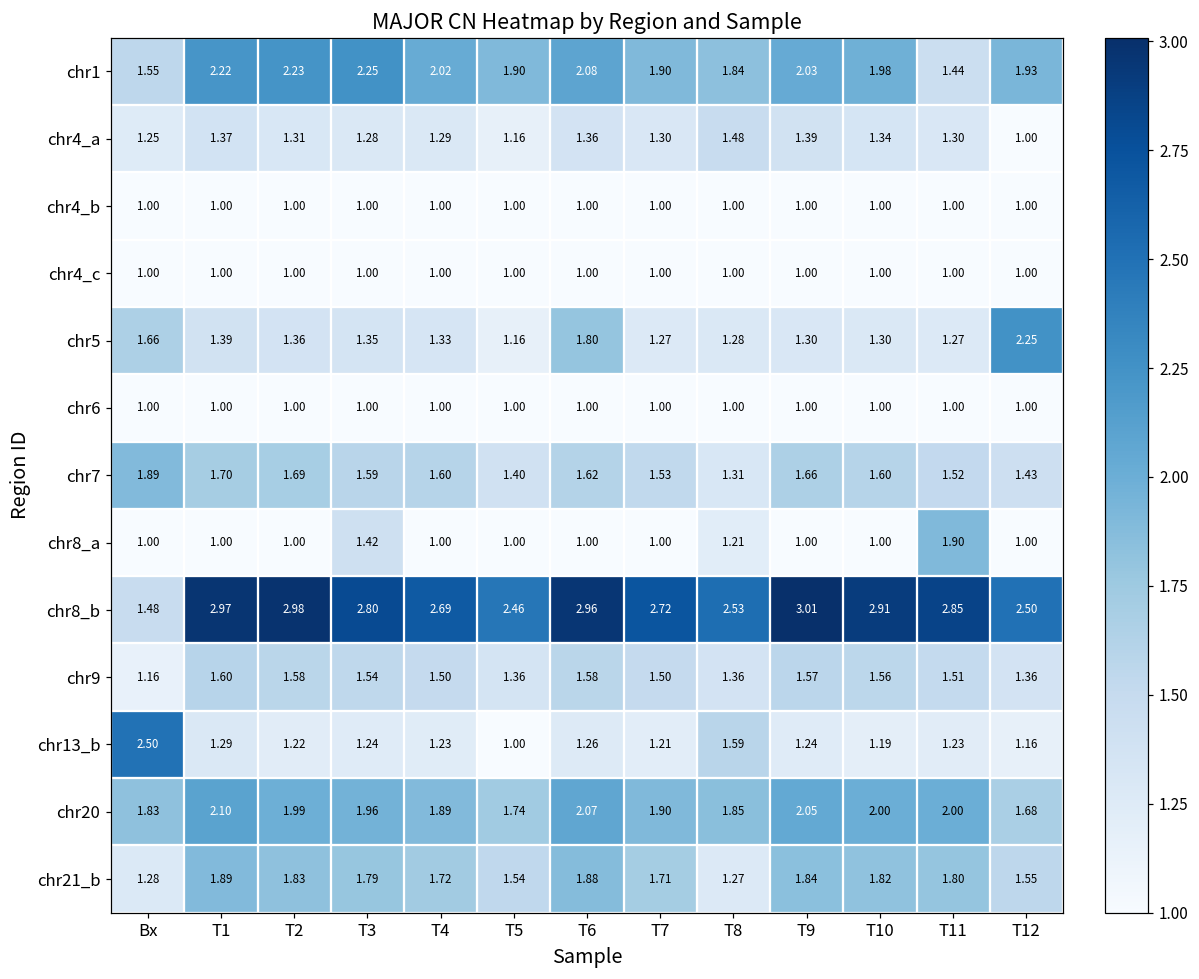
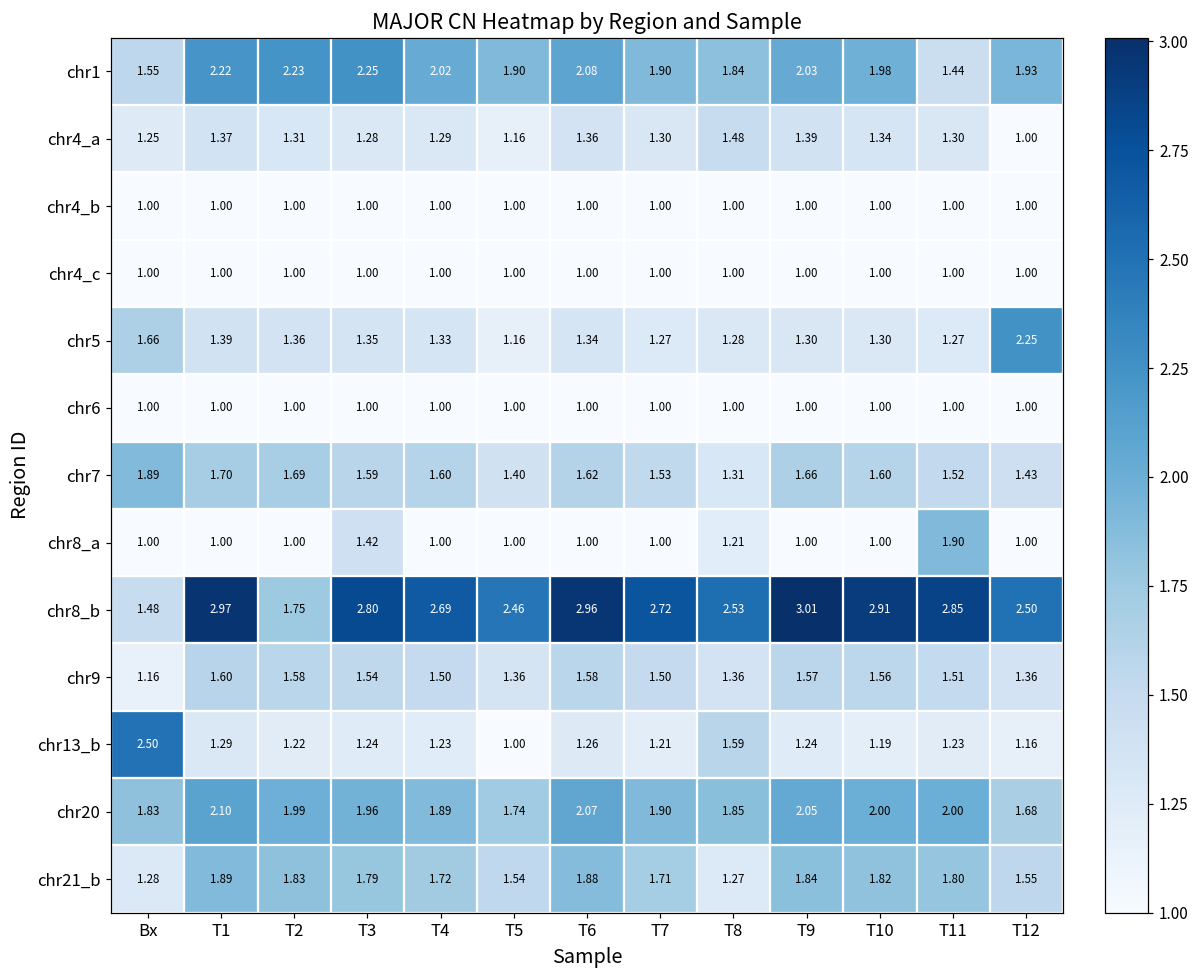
chr5, T6: 1.80 -> 1.34
chr8_b, T2: 2.98 -> 1.75
